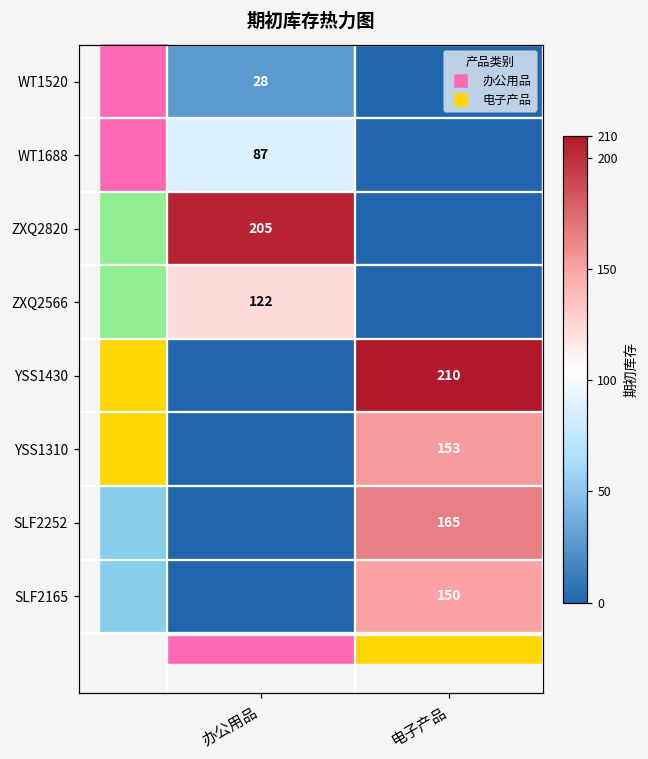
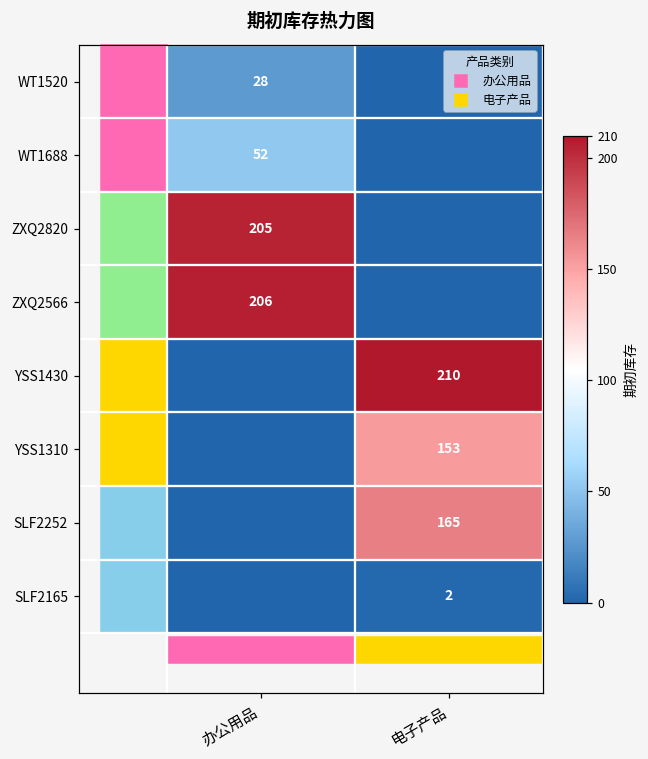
WT1688, 办公用品: 87 -> 52
ZXQ2566, 办公用品: 122 -> 206
SLF2165, 电子产品: 150 -> 2
